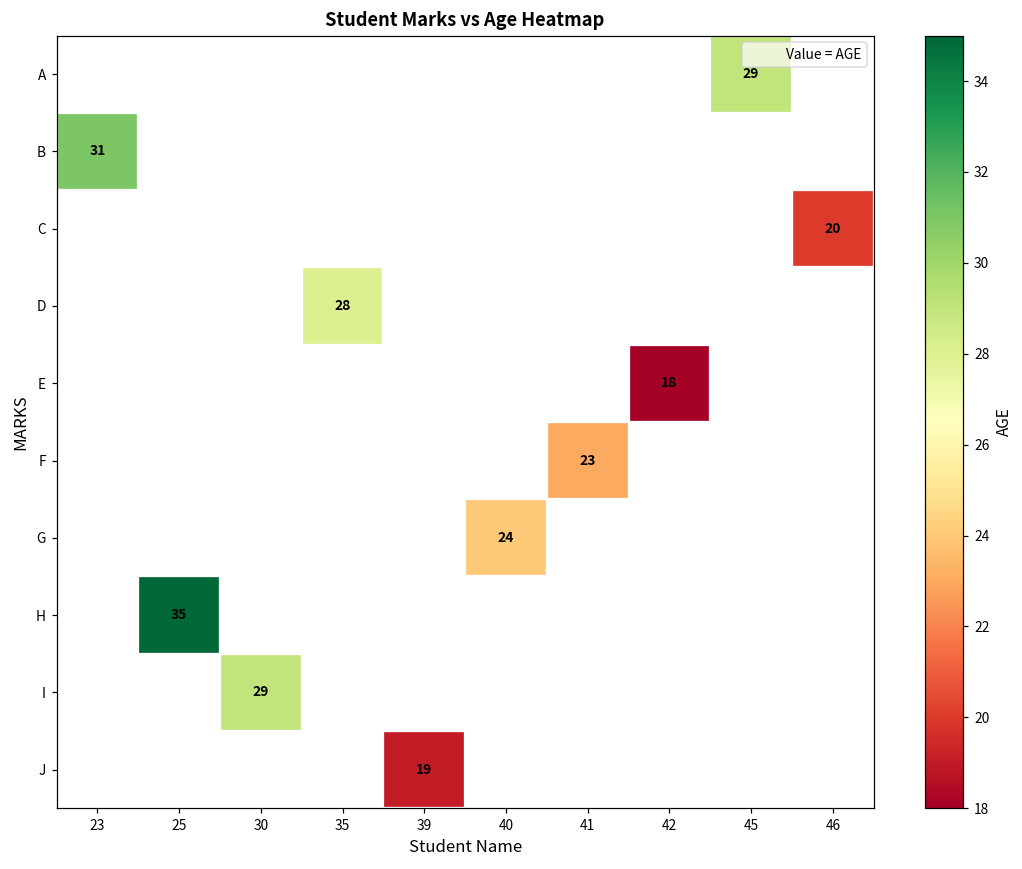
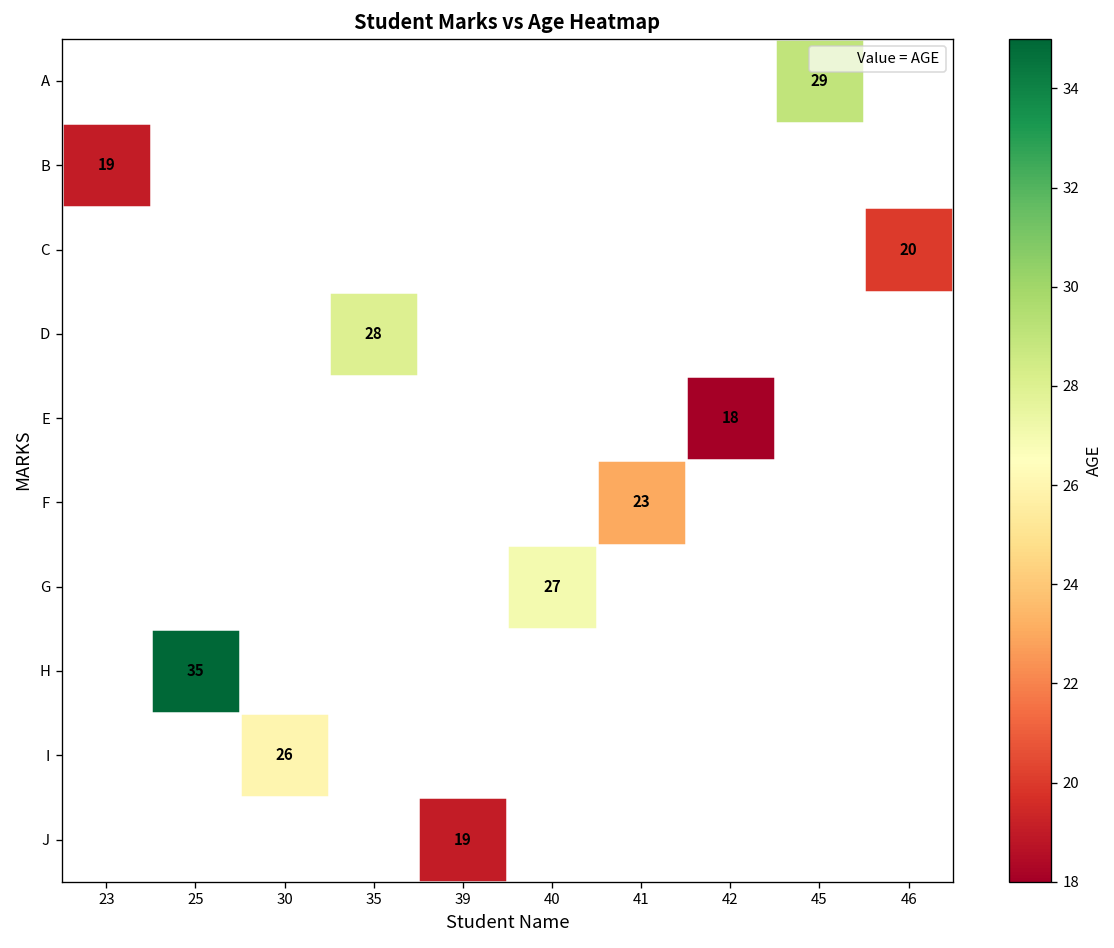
B, 23: 31 -> 19
G, 40: 24 -> 27
I, 30: 29 -> 26
